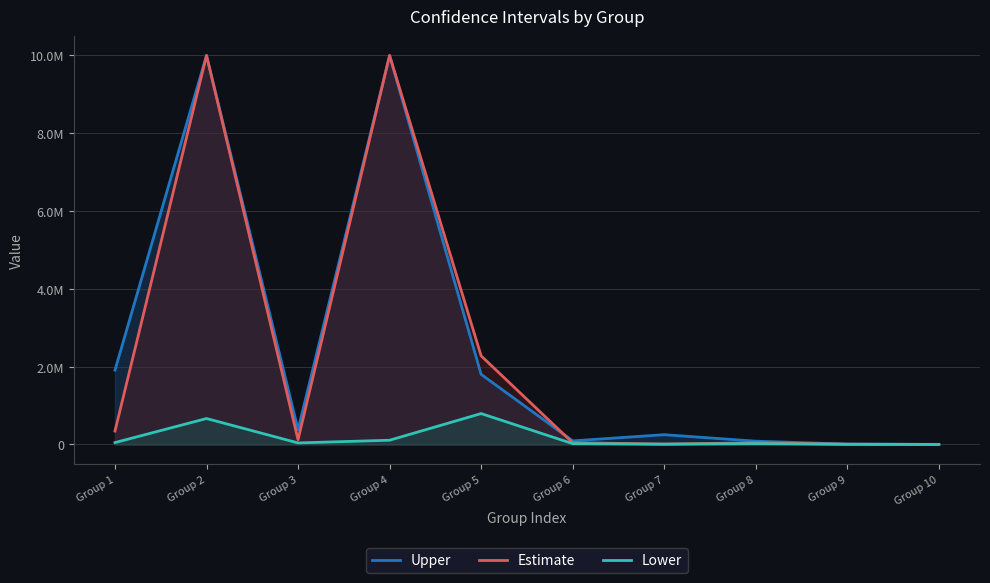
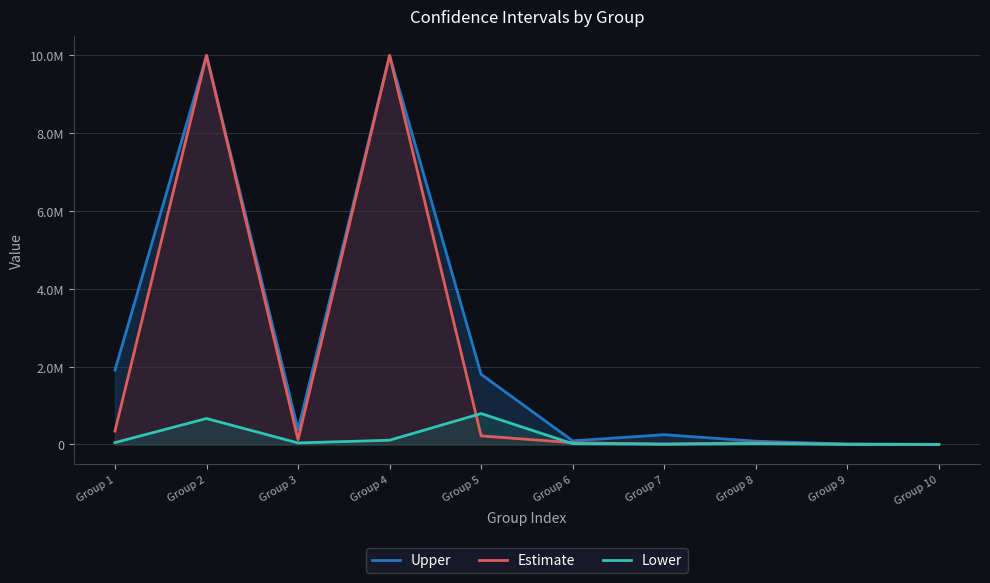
Estimate, Group 5: 2300000 -> 200000
